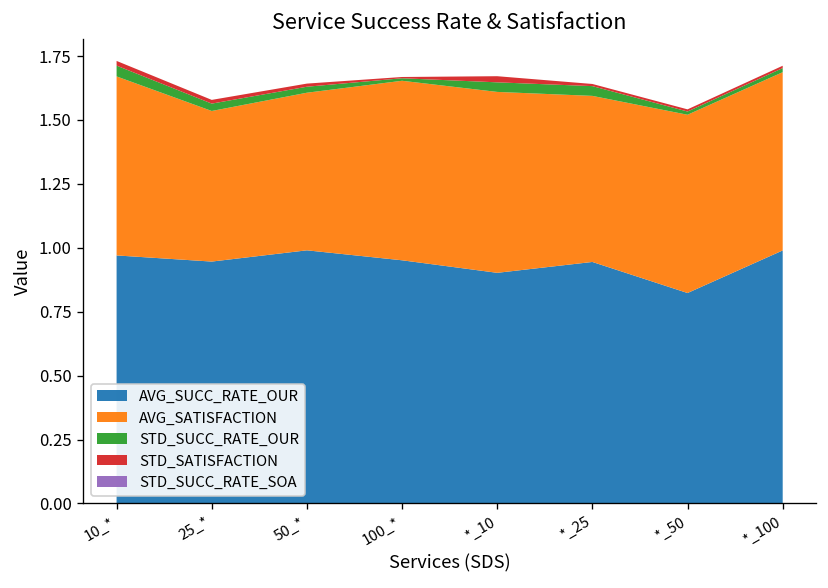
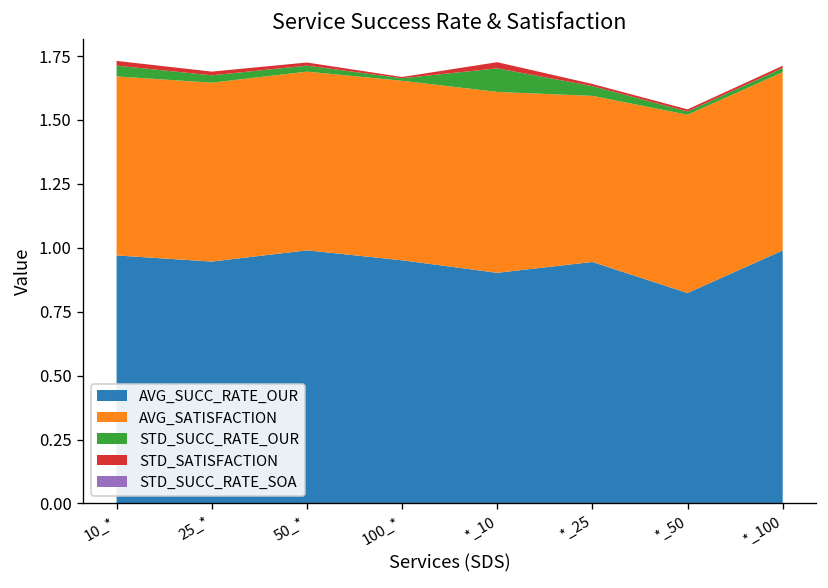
AVG_SATISFACTION, 25_*: 0.59 -> 0.70
AVG_SATISFACTION, 50_*: 0.62 -> 0.70
STD_SUCC_RATE_OUR, *_10: 0.04 -> 0.09
